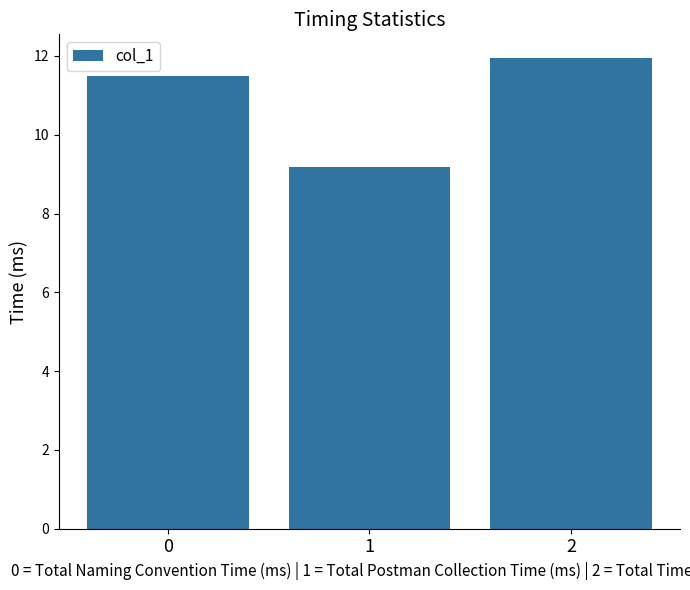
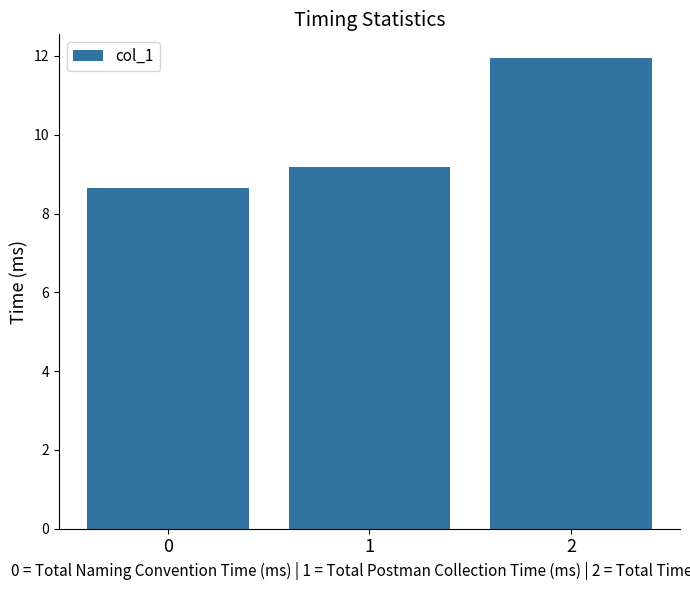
0: 11.5 -> 8.6
